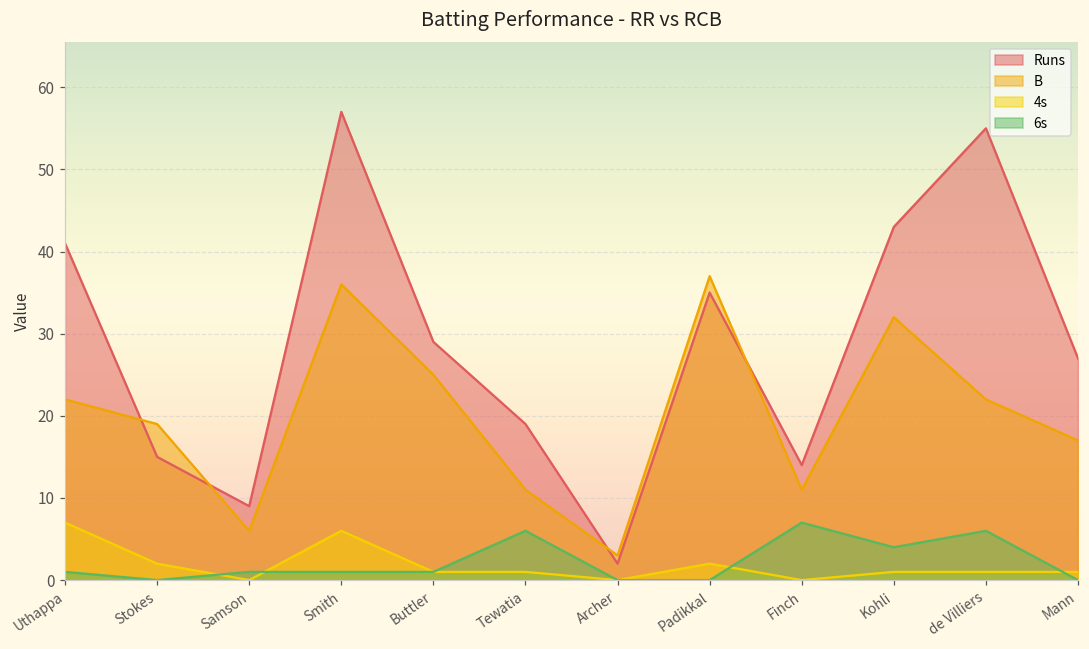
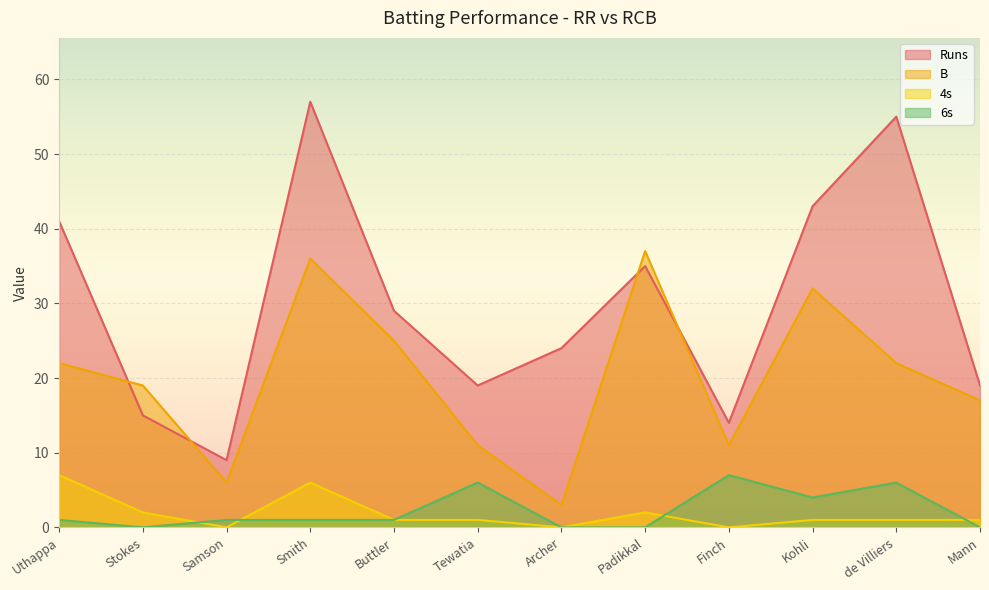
Runs, Archer: 2 -> 24
Runs, Mann: 27 -> 19
